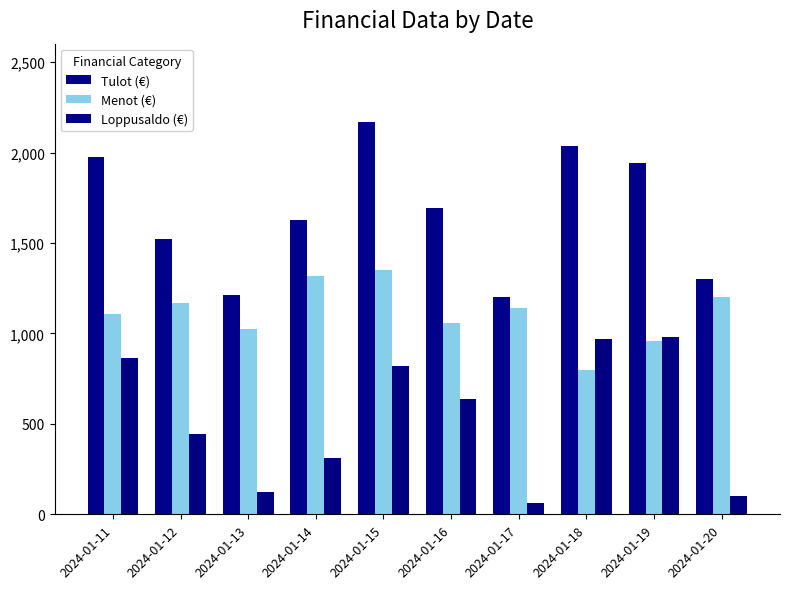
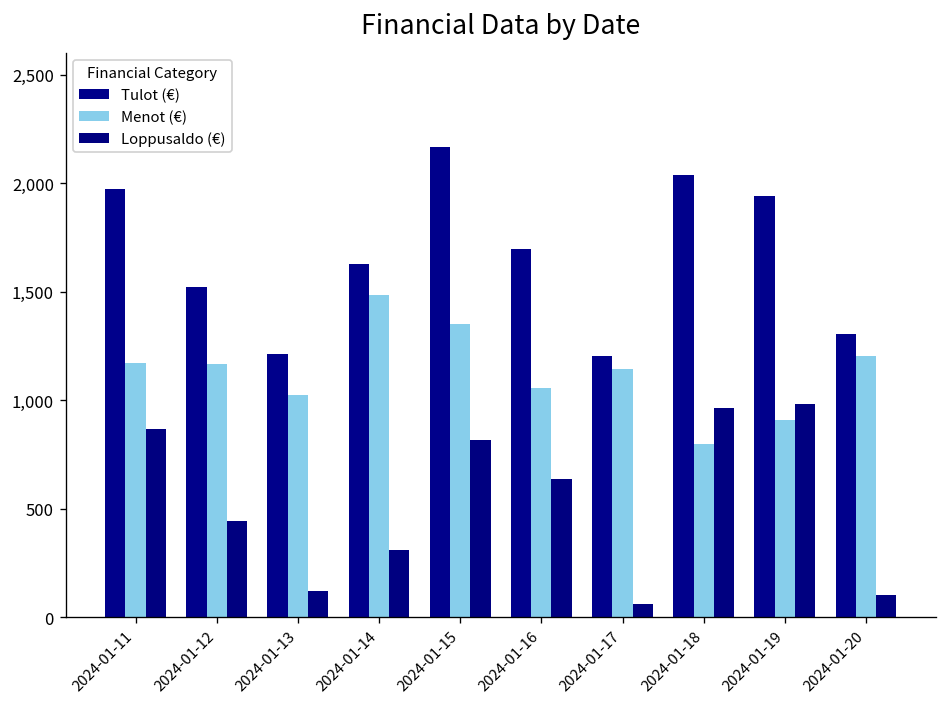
Menot (€), 2024-01-11: 1,110 -> 1,170
Menot (€), 2024-01-14: 1,320 -> 1,490
Menot (€), 2024-01-19: 960 -> 910
